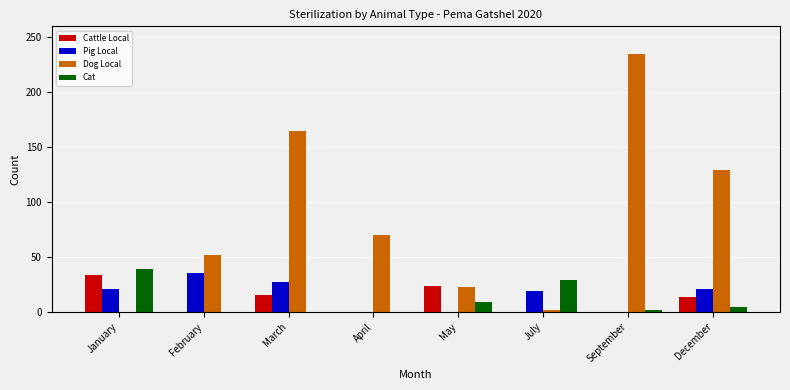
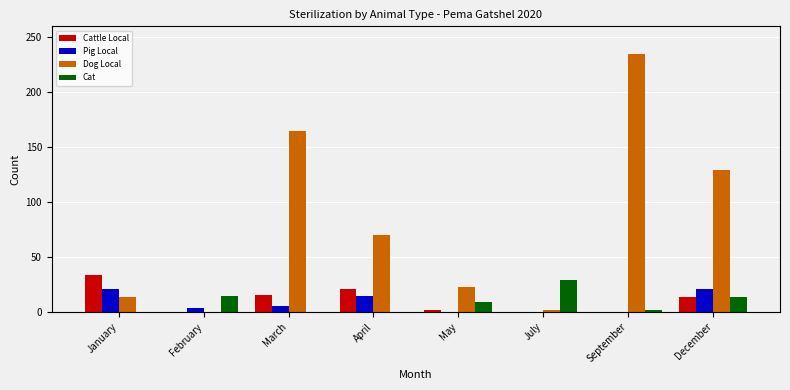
Dog Local, January: 0 -> 14
Cat, January: 39 -> 0
Pig Local, February: 36 -> 4
Dog Local, February: 52 -> 0
Cat, February: 0 -> 15
Pig Local, March: 27 -> 6
Cattle Local, April: 0 -> 21
Pig Local, April: 0 -> 15
Cattle Local, May: 24 -> 2
Pig Local, July: 19 -> 0
Cat, December: 5 -> 14
